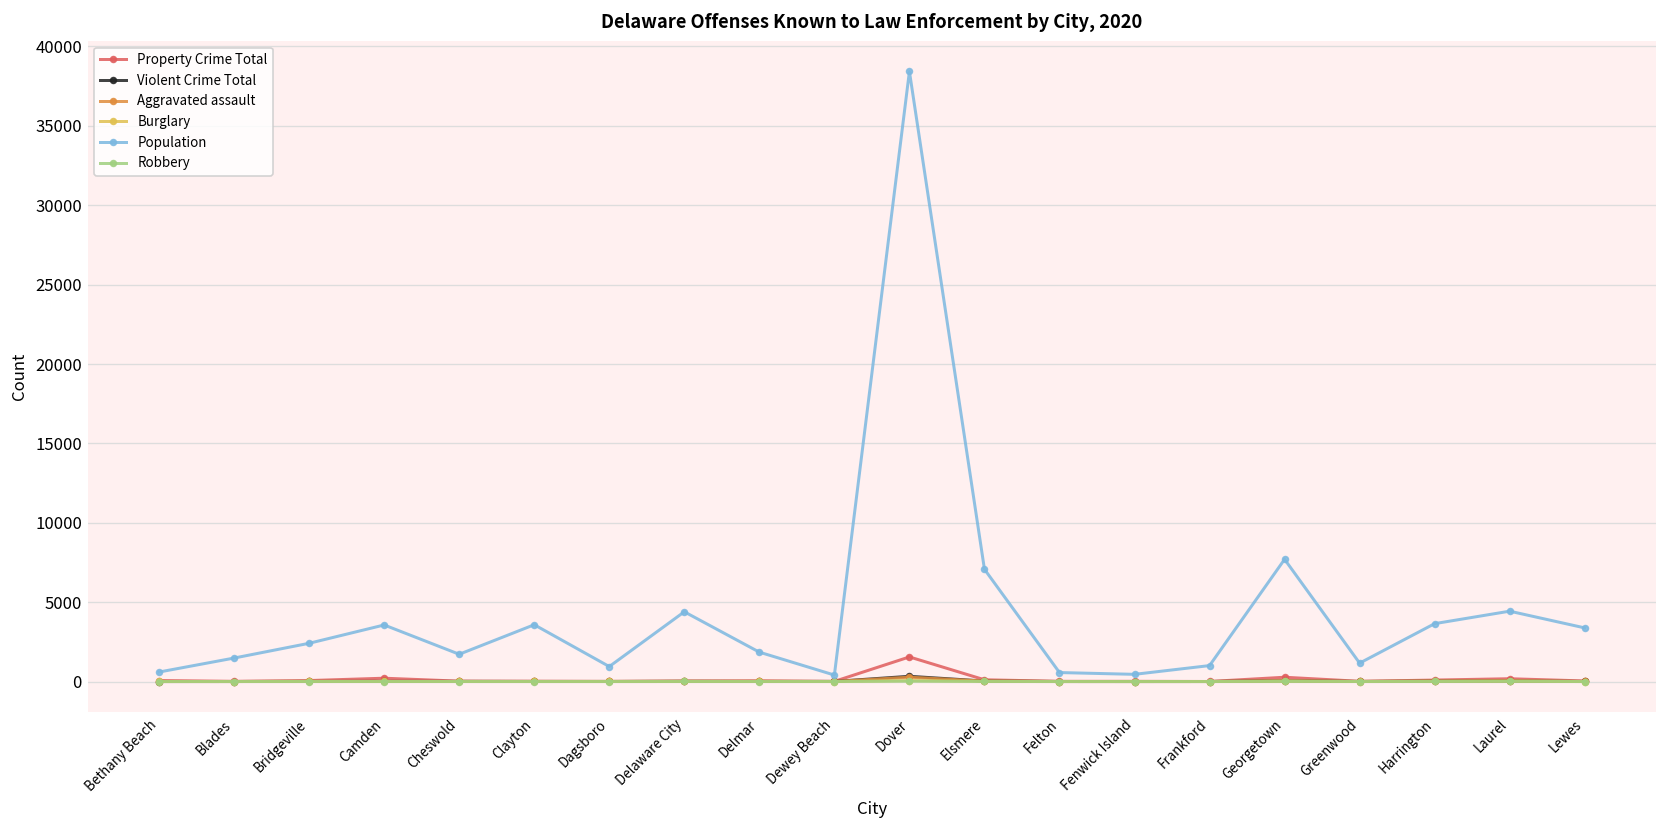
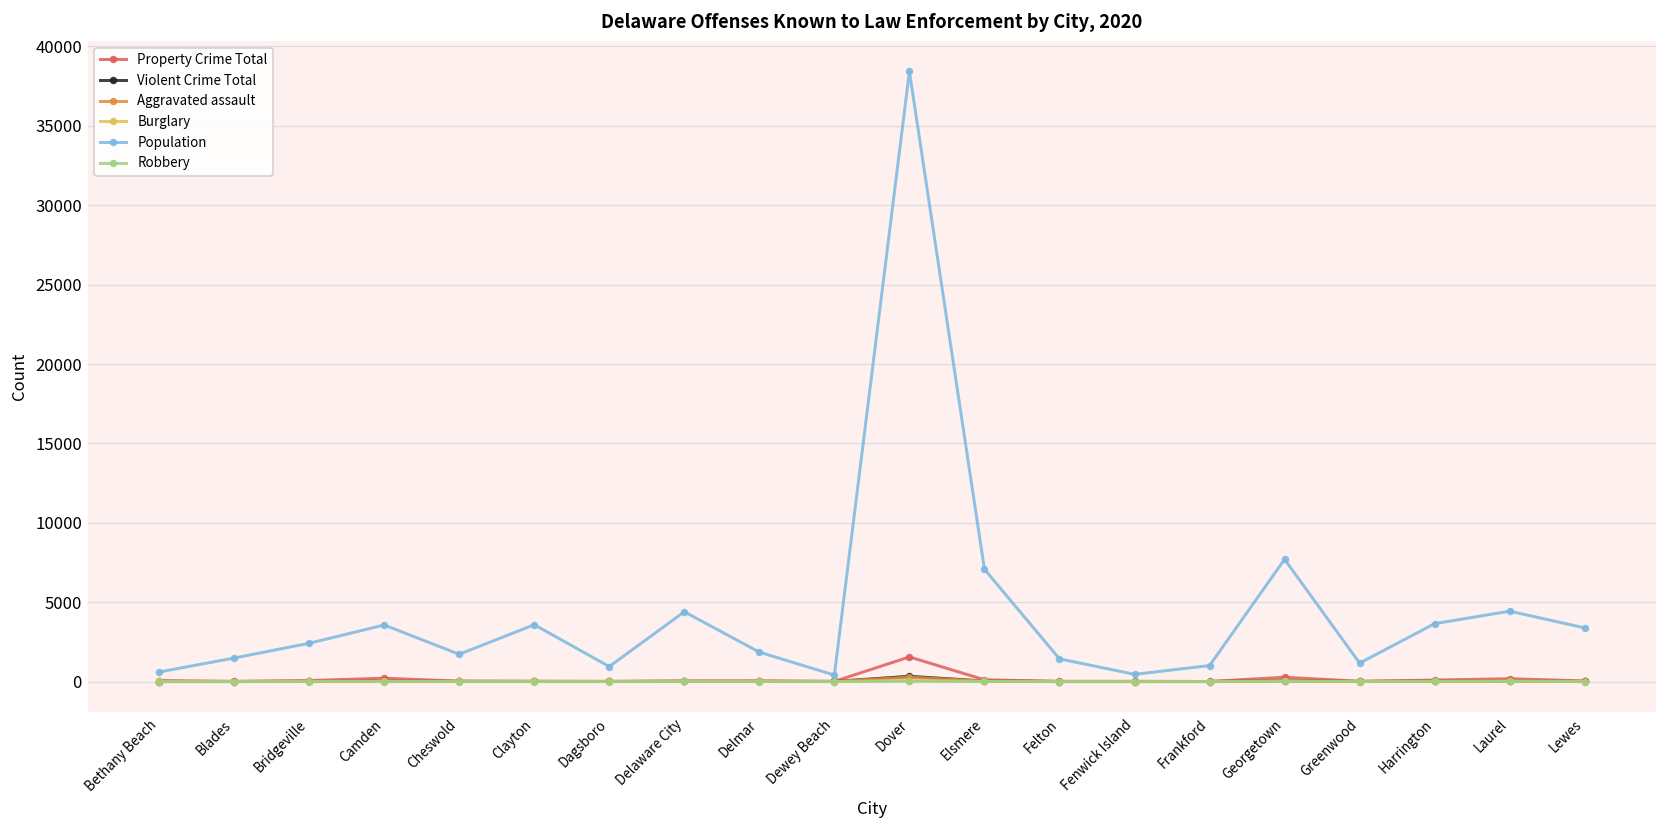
Population, Felton: 600 -> 1400
